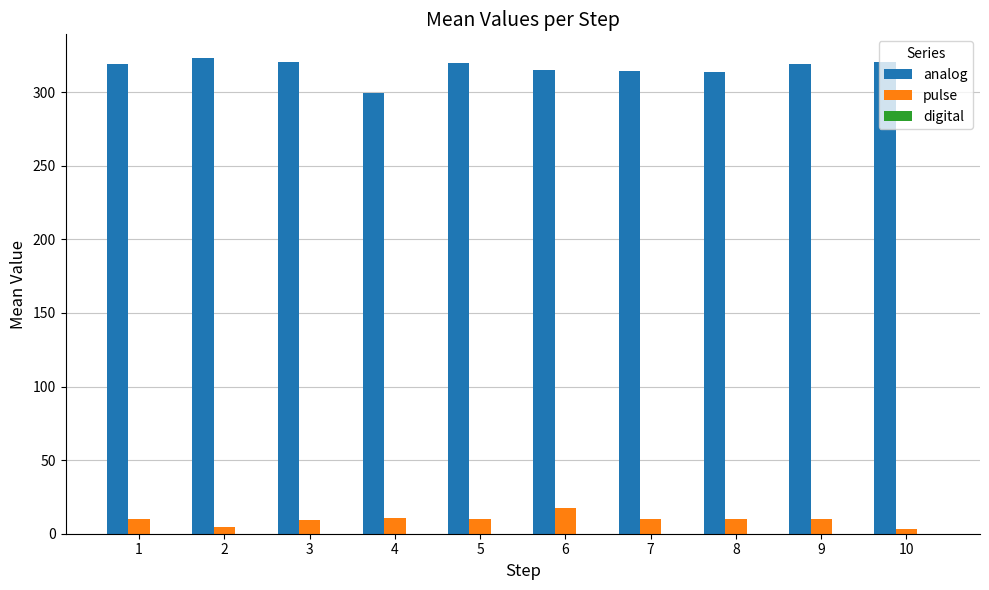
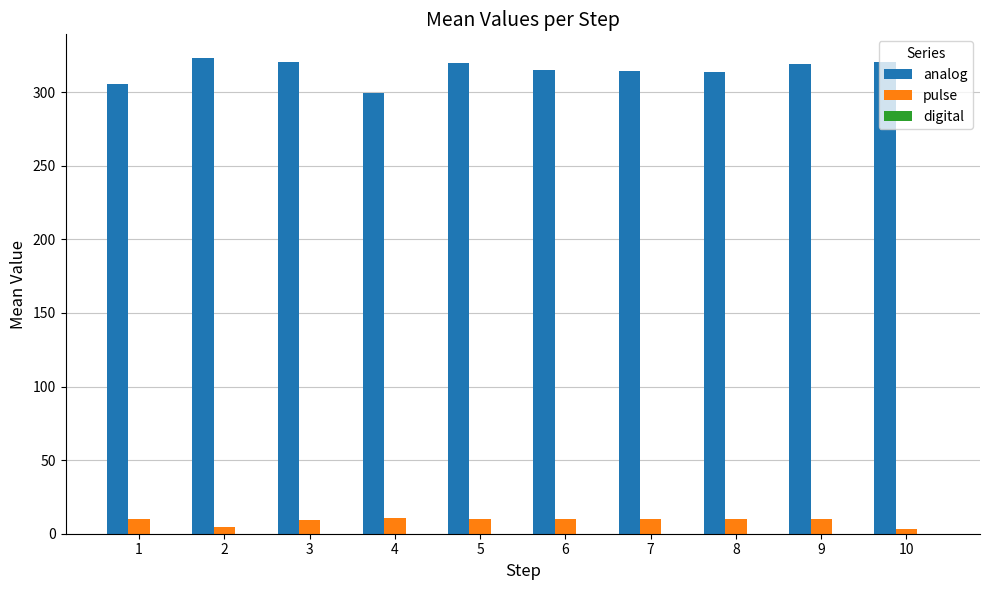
analog, 1: 319 -> 306
pulse, 6: 17 -> 10
